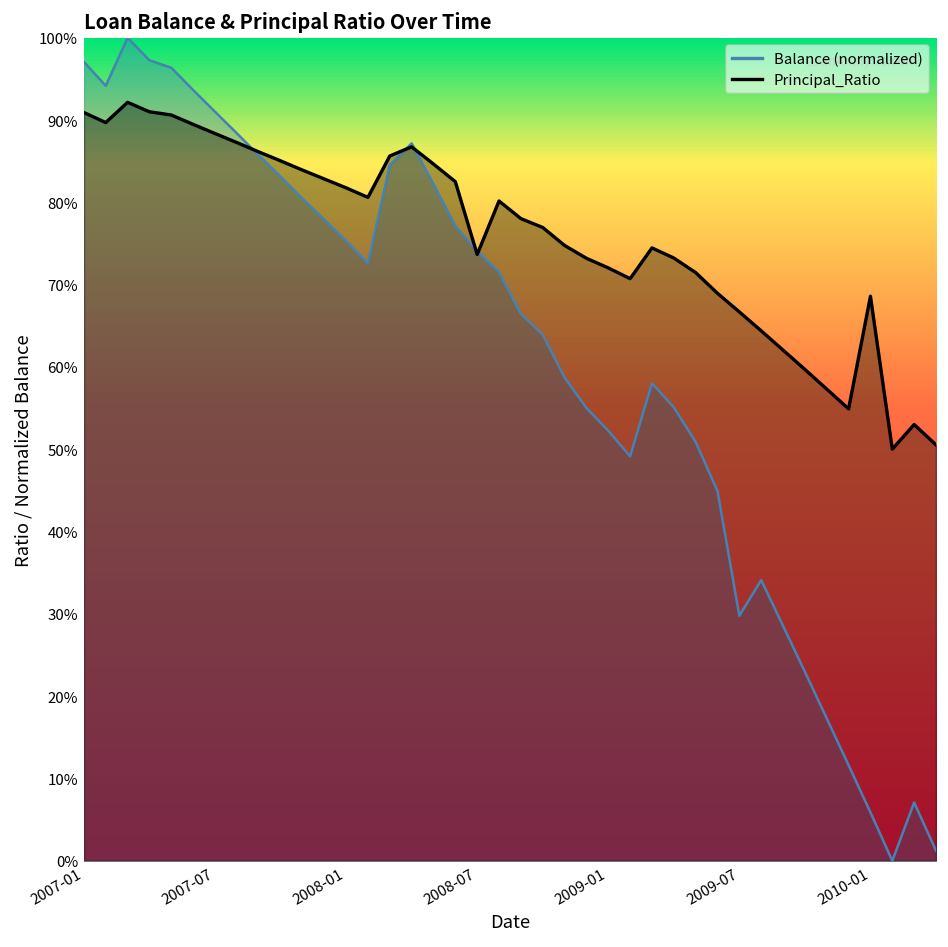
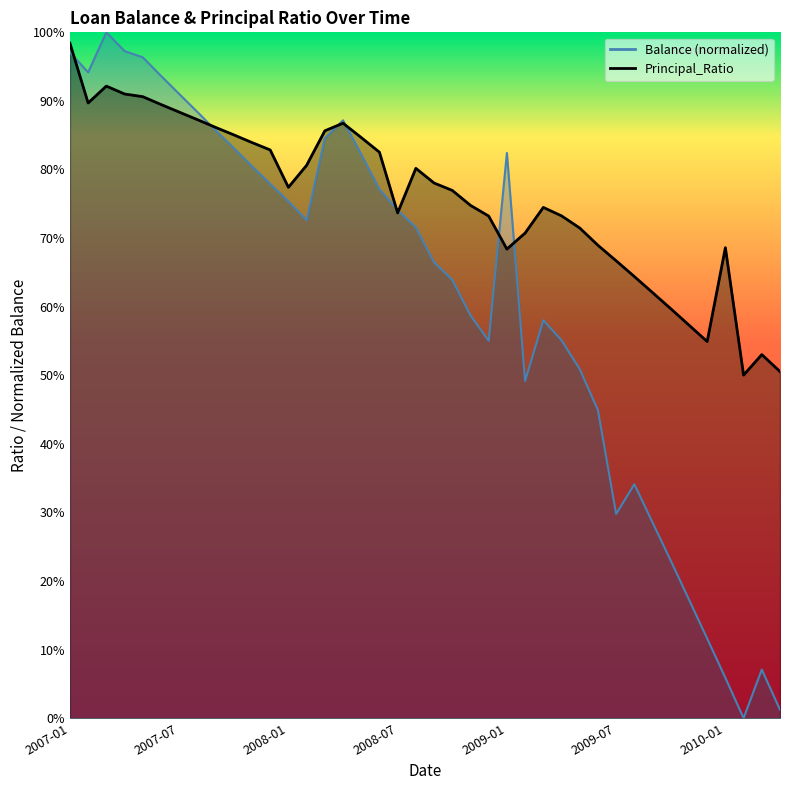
Principal_Ratio, 2007-01: 91% -> 98%
Principal_Ratio, 2008-01: 82% -> 77%
Balance (normalized), 2009-01: 52% -> 82%
Principal_Ratio, 2009-01: 72% -> 68%
